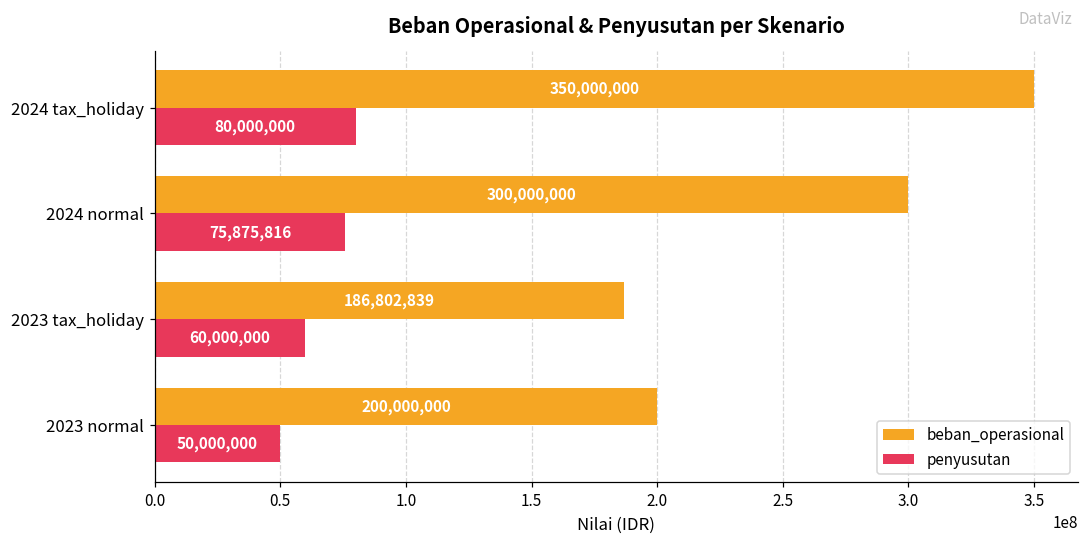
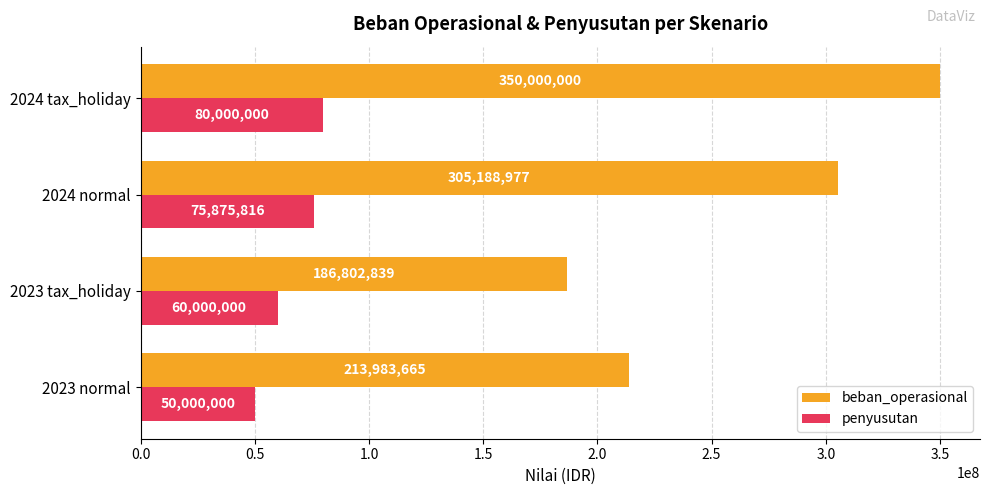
beban_operasional, 2024 normal: 300,000,000 -> 305,188,977
beban_operasional, 2023 normal: 200,000,000 -> 213,983,665
